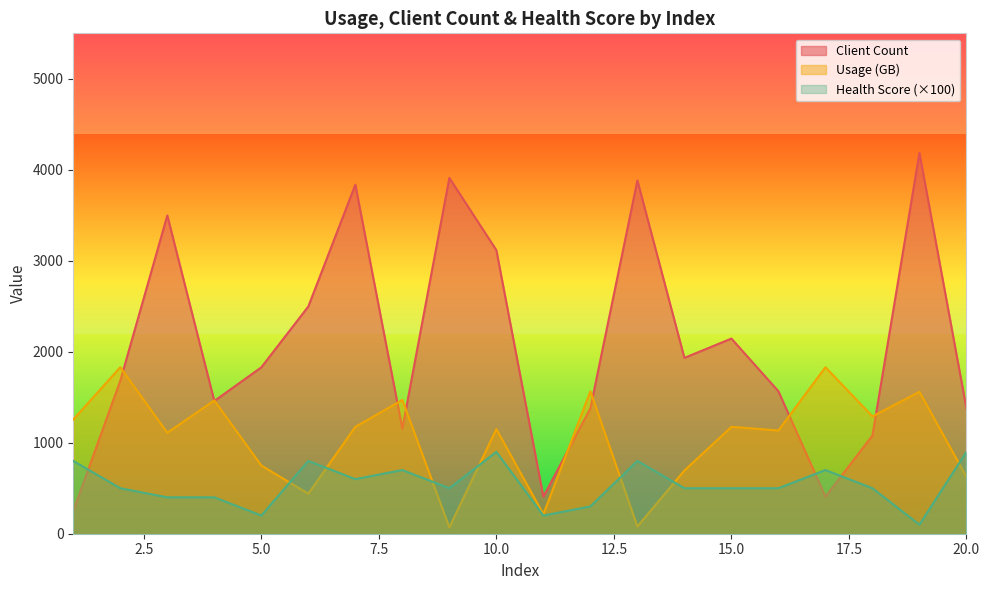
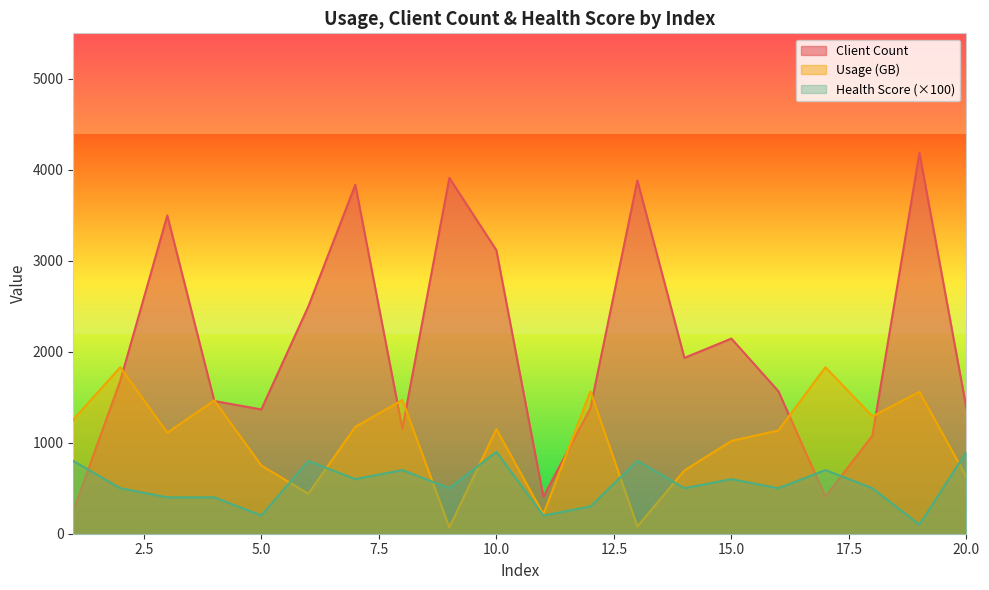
Client Count, 5.0: 1800 -> 1400
Usage (GB), 15.0: 1200 -> 1000
Health Score (×100), 15.0: 500 -> 600
